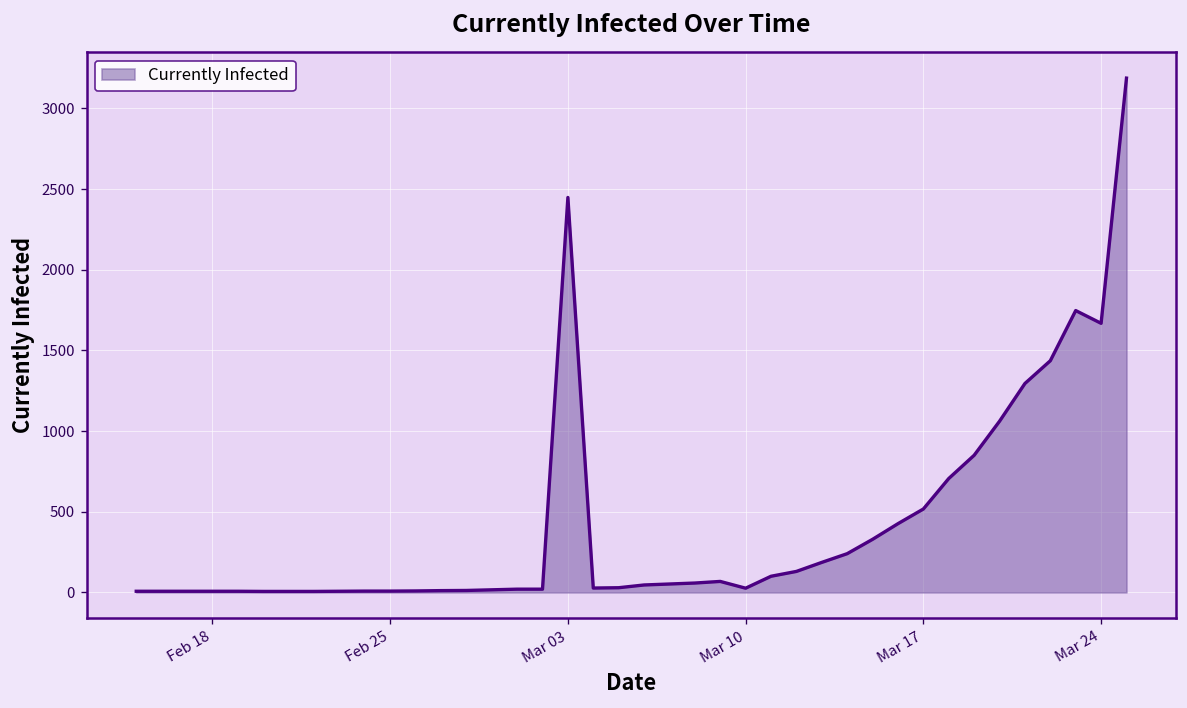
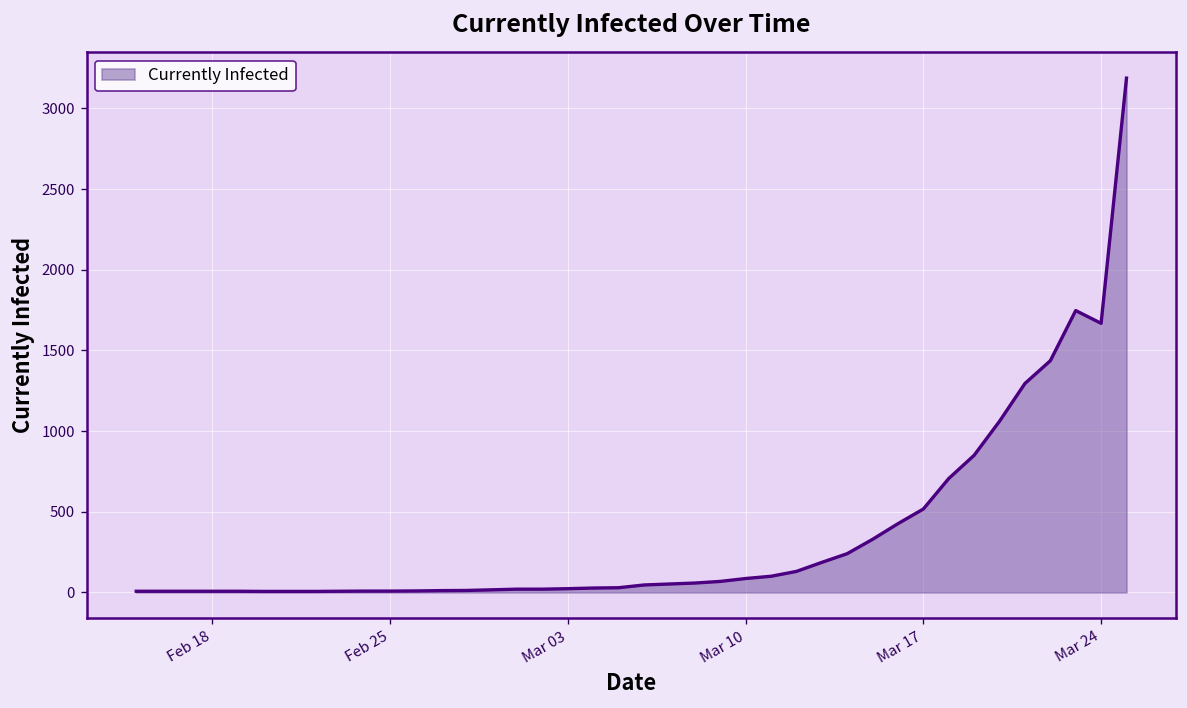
Mar 03: 2450 -> 20
Mar 10: 30 -> 90
